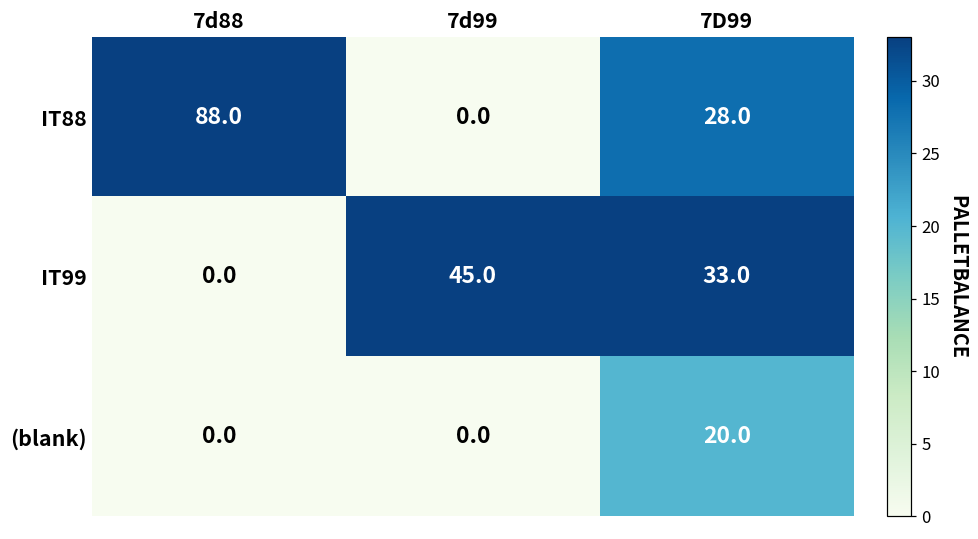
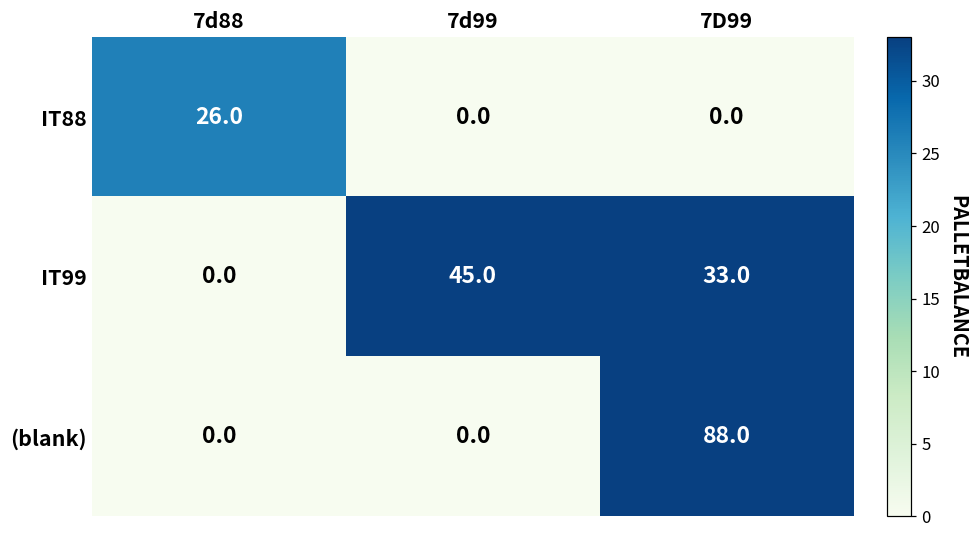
IT88, 7d88: 88.0 -> 26.0
IT88, 7D99: 28.0 -> 0.0
(blank), 7D99: 20.0 -> 88.0
